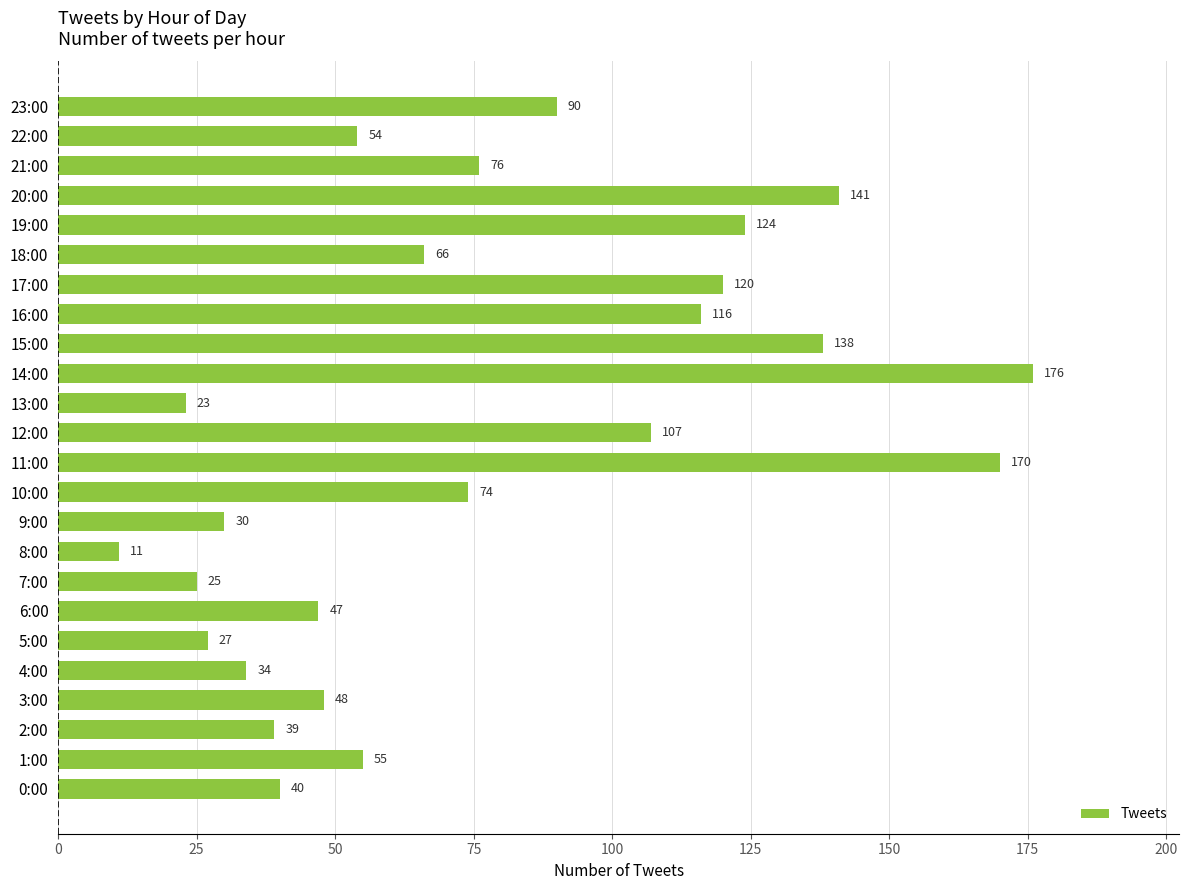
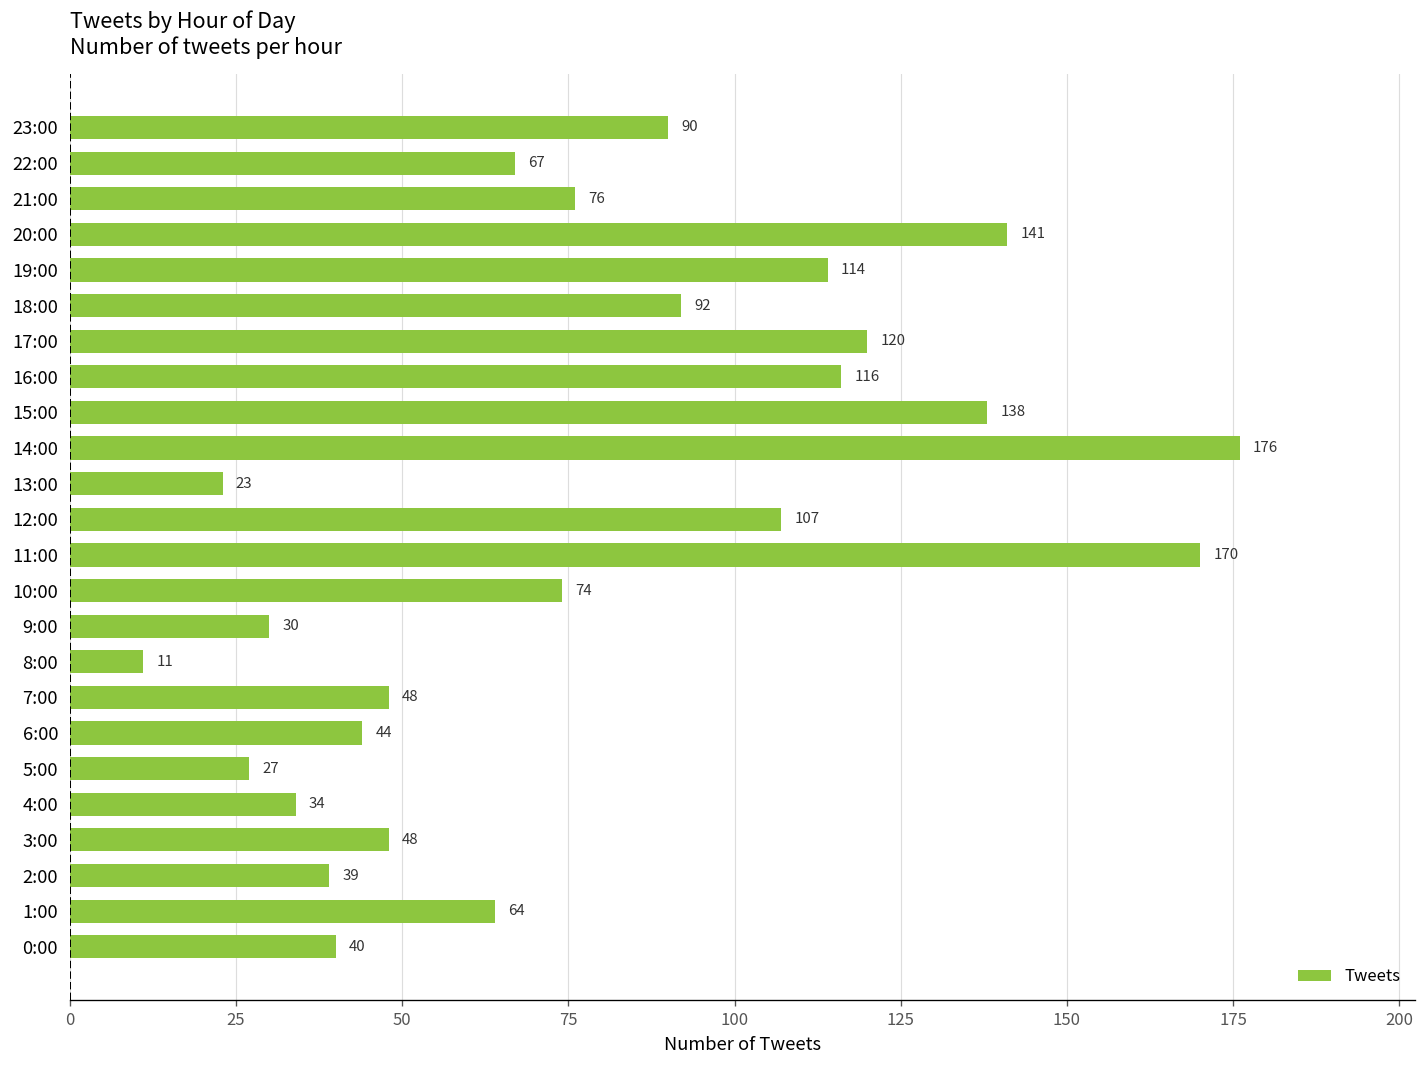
22:00: 54 -> 67
19:00: 124 -> 114
18:00: 66 -> 92
7:00: 25 -> 48
6:00: 47 -> 44
1:00: 55 -> 64
